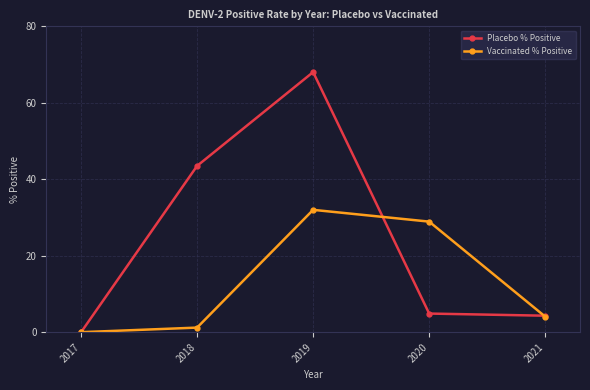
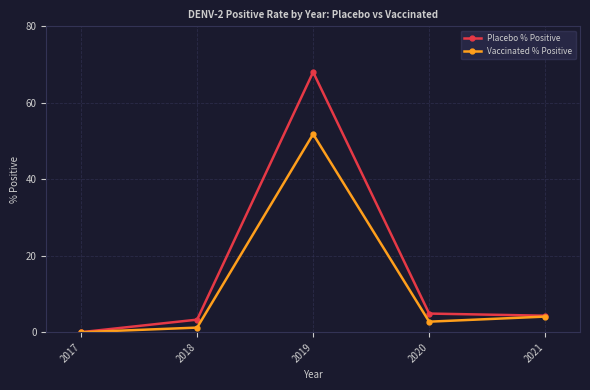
Placebo % Positive, 2018: 44 -> 3
Vaccinated % Positive, 2019: 32 -> 52
Vaccinated % Positive, 2020: 29 -> 3
